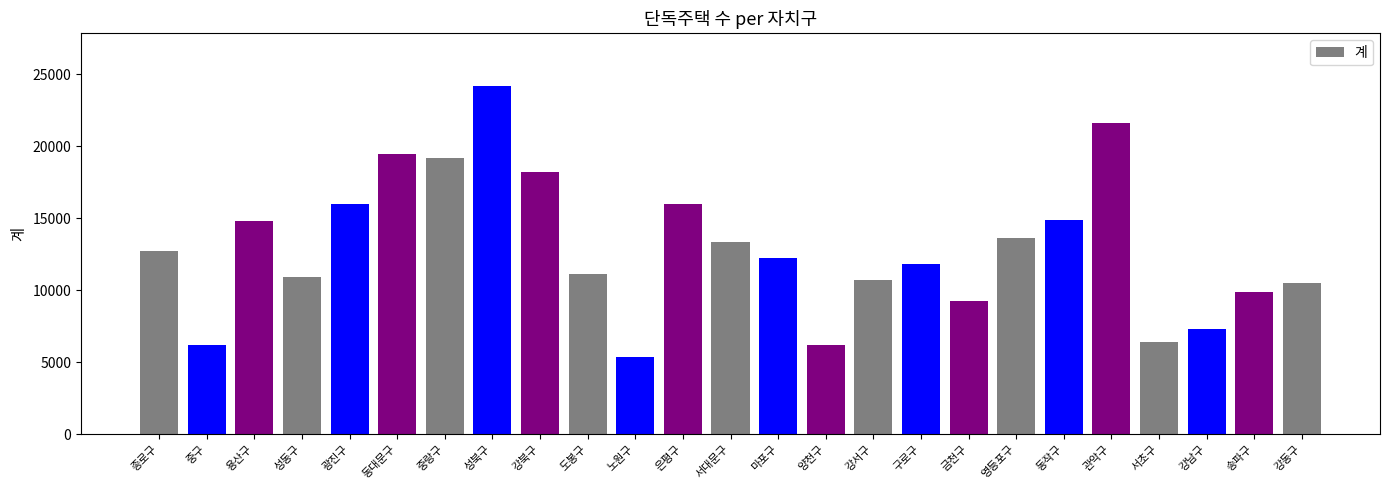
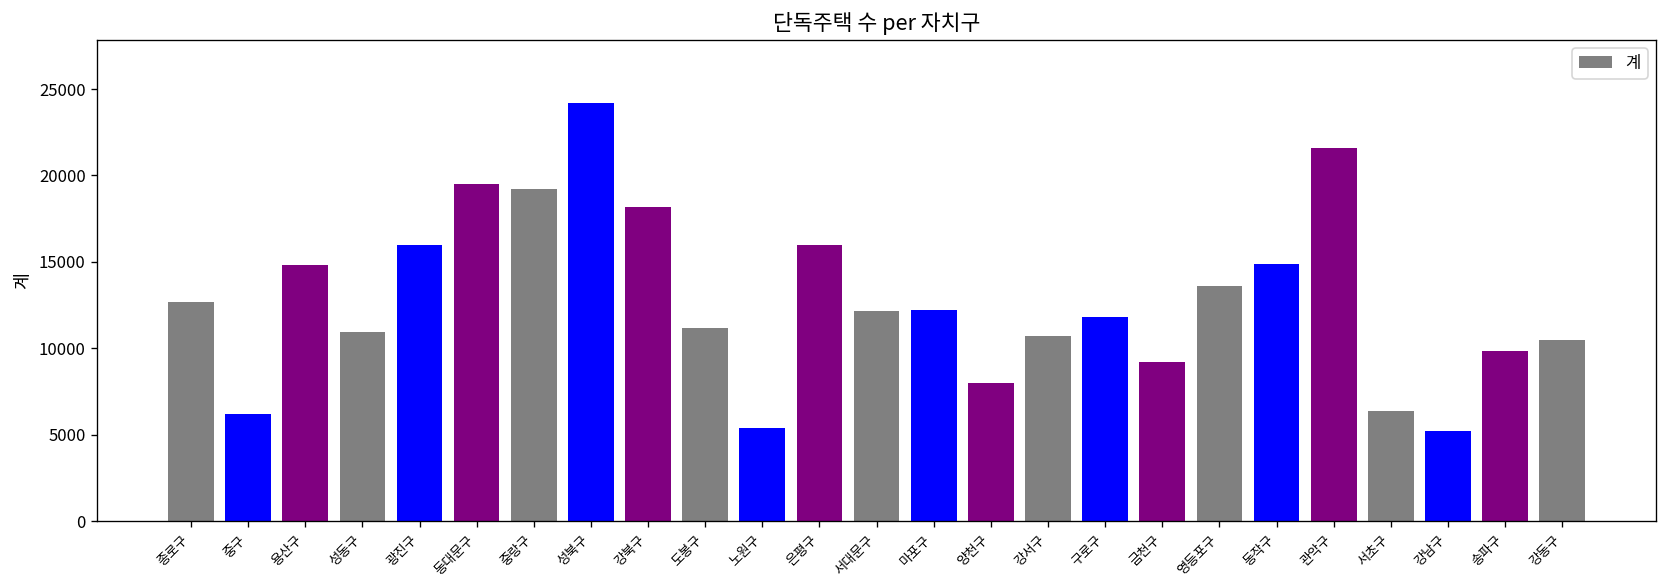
서대문구: 13400 -> 12100
양천구: 6200 -> 8000
강남구: 7300 -> 5200
